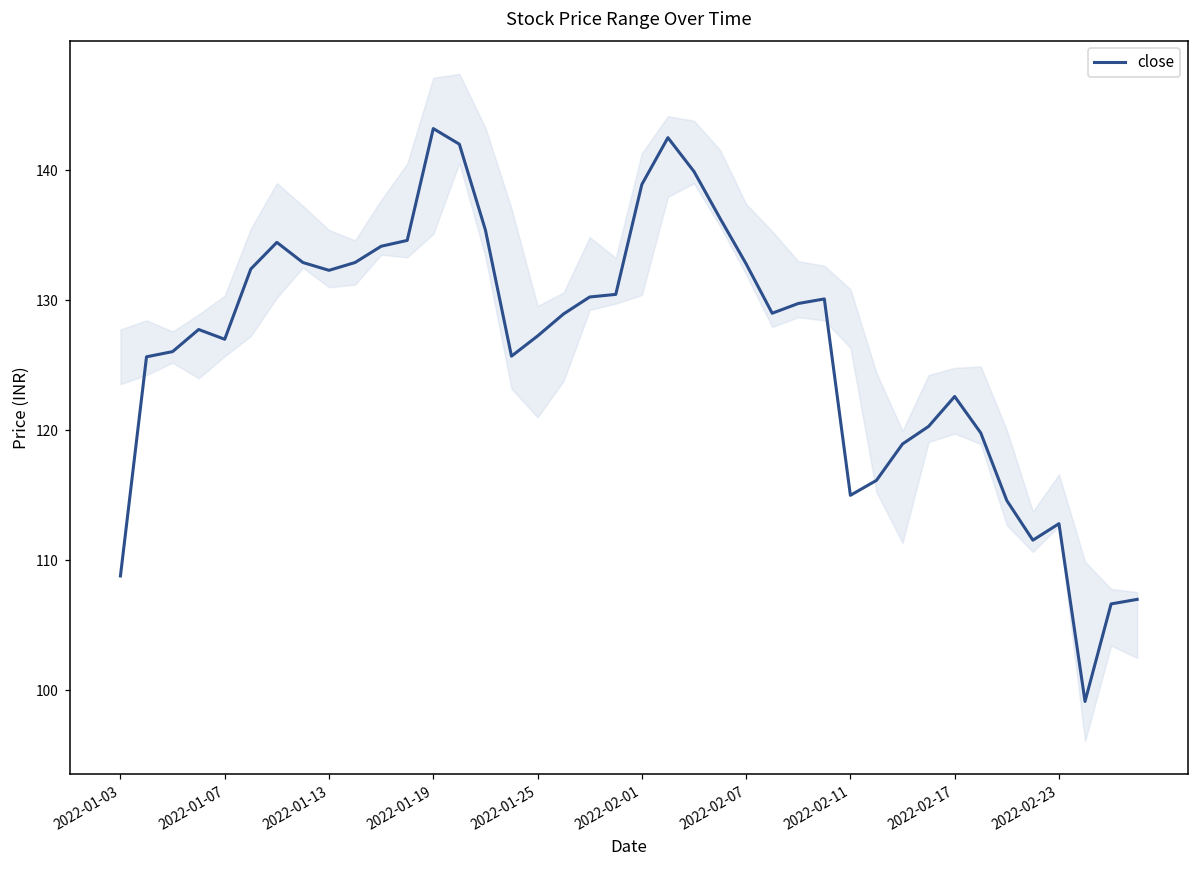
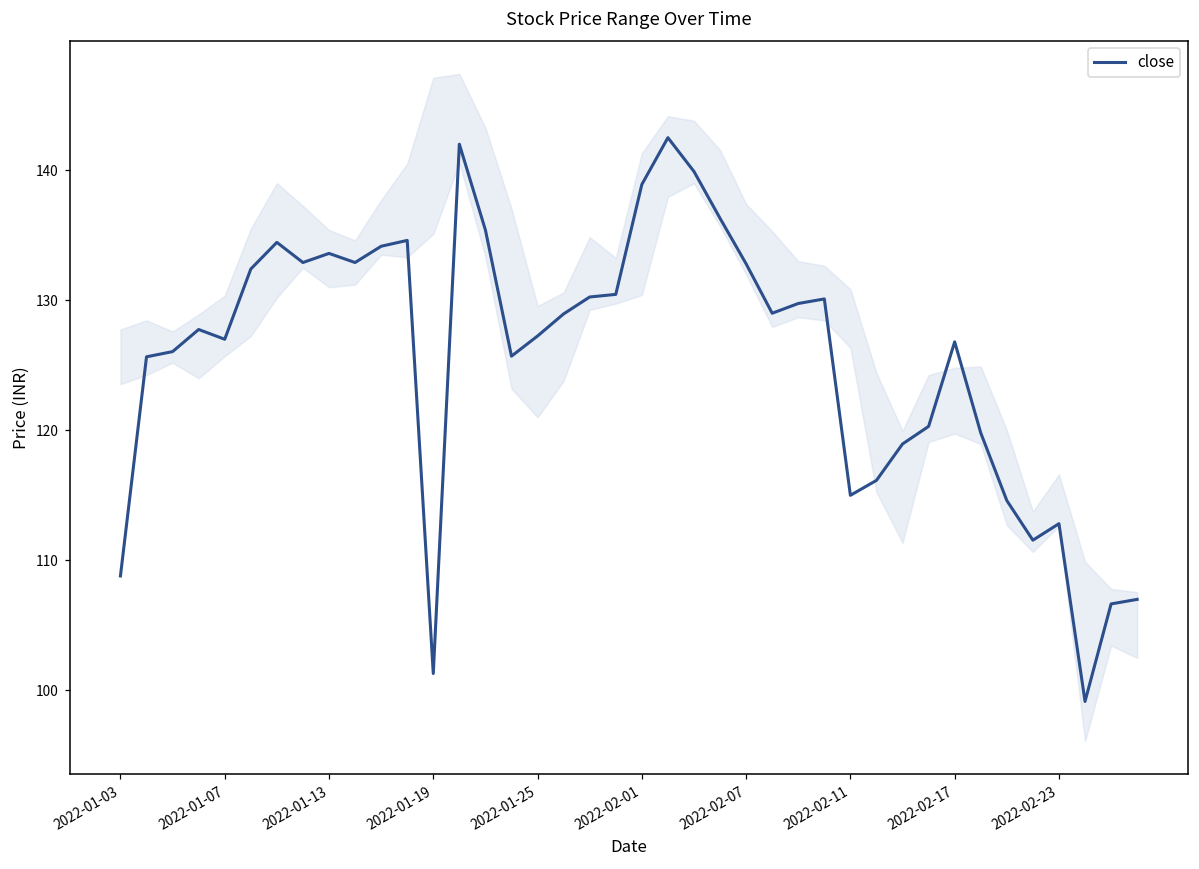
close, 2022-01-13: 132.3 -> 133.6
close, 2022-01-19: 143.2 -> 101.3
close, 2022-02-17: 122.6 -> 126.8
